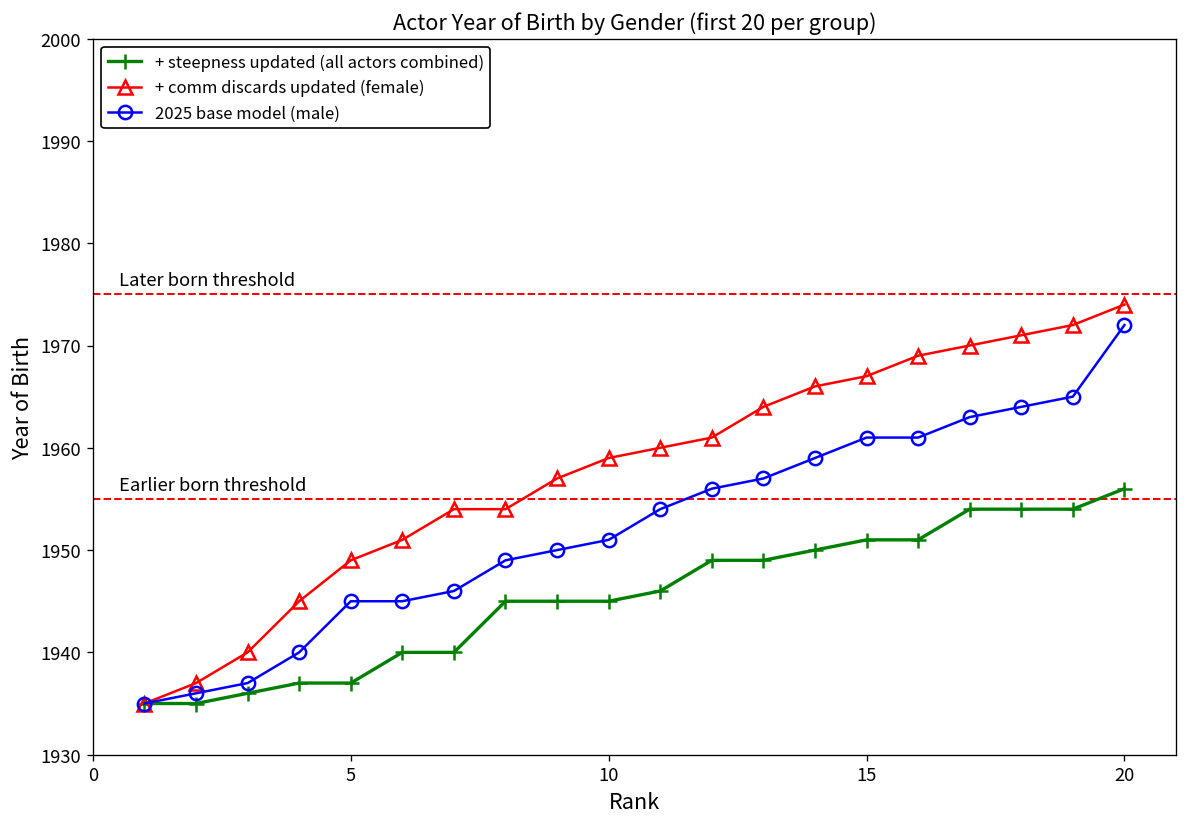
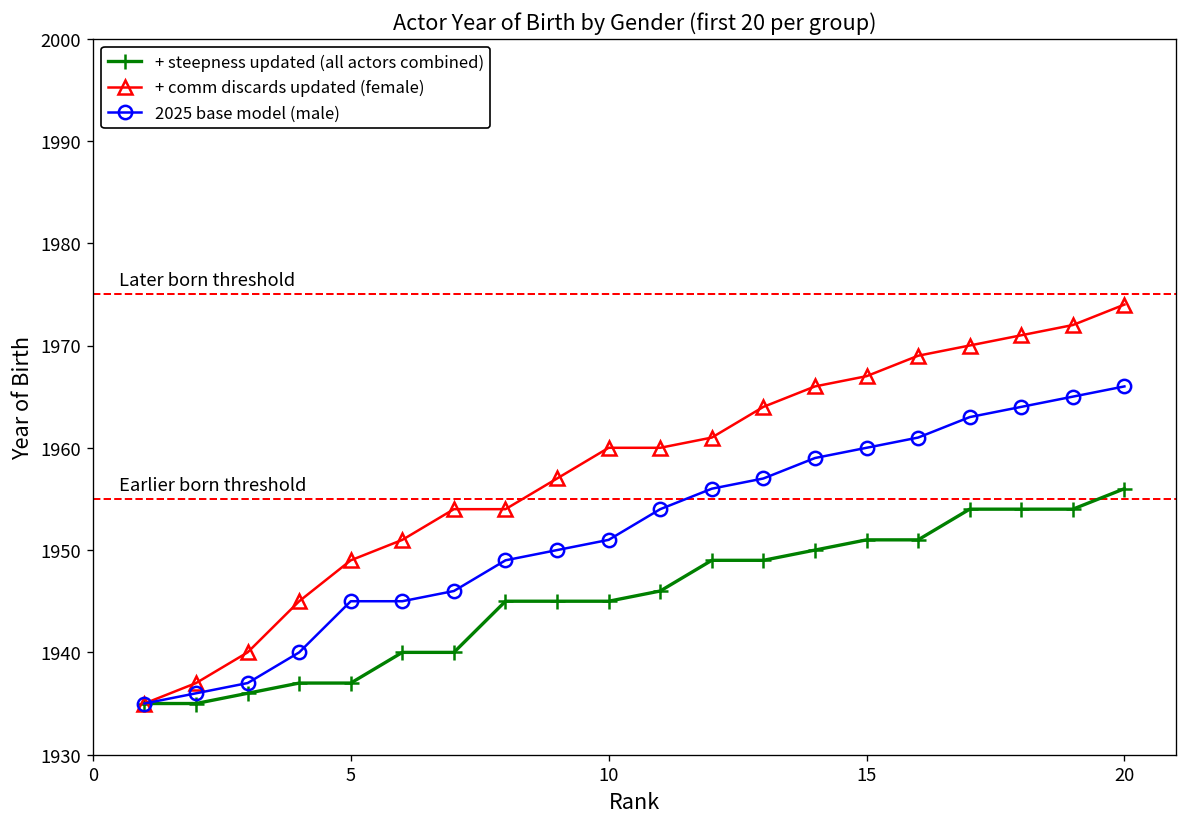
+ comm discards updated (female), 10: 1959 -> 1960
2025 base model (male), 15: 1961 -> 1960
2025 base model (male), 20: 1972 -> 1966
